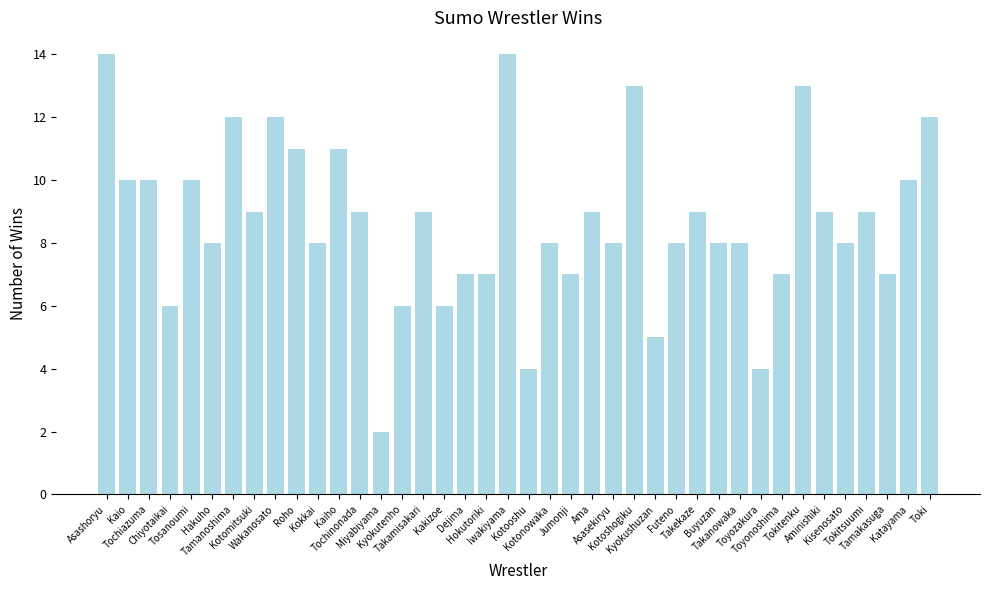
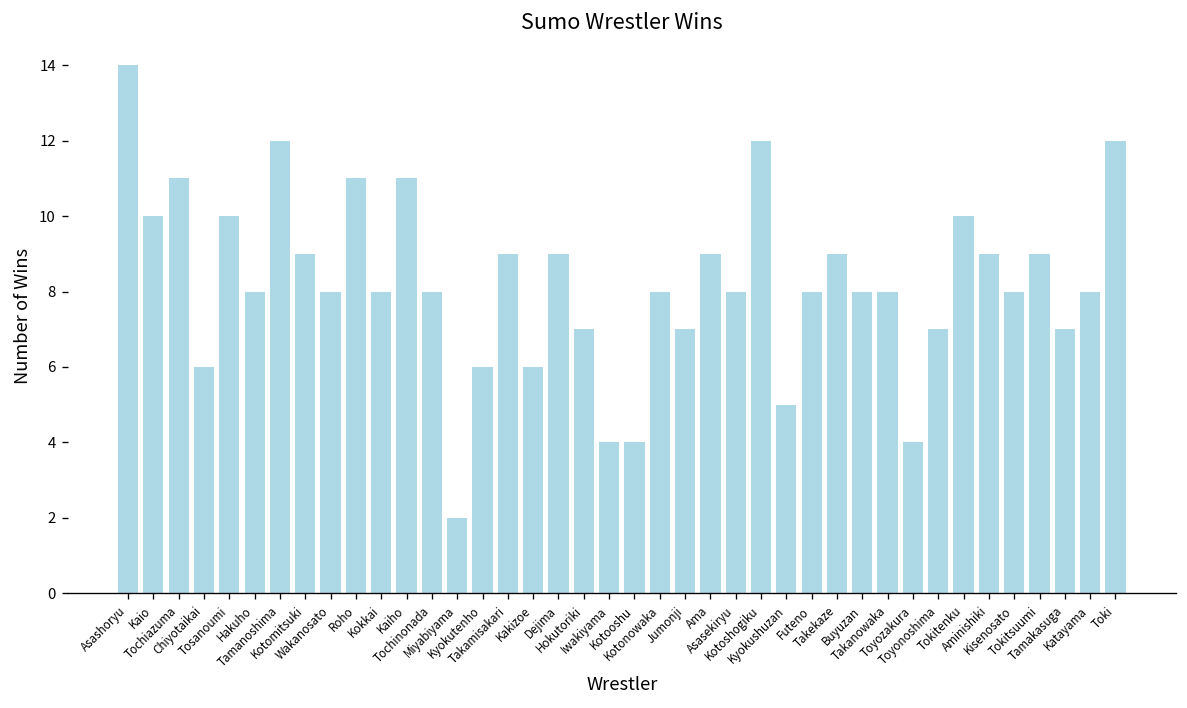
Tochiazuma: 10 -> 11
Wakanosato: 12 -> 8
Tochinonada: 9 -> 8
Dejima: 7 -> 9
Iwakiyama: 14 -> 4
Kotoshogiku: 13 -> 12
Tokitenku: 13 -> 10
Katayama: 10 -> 8
